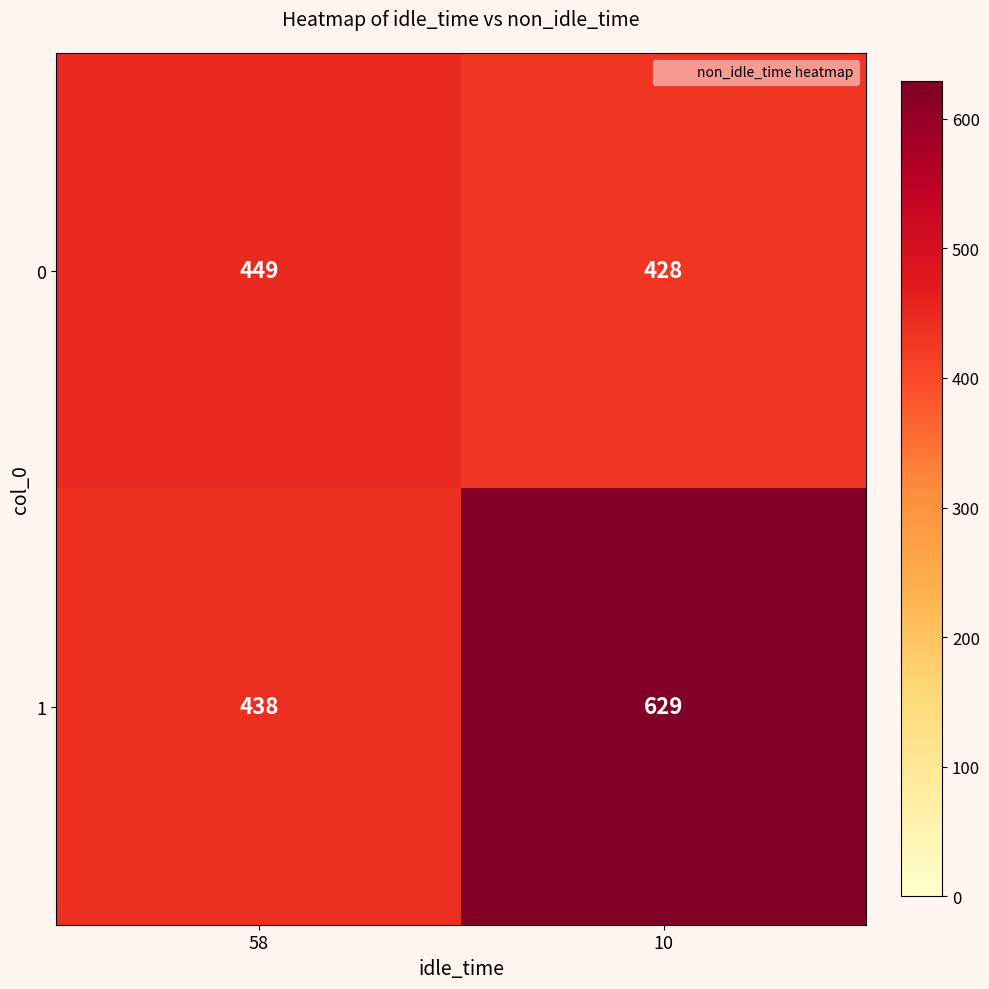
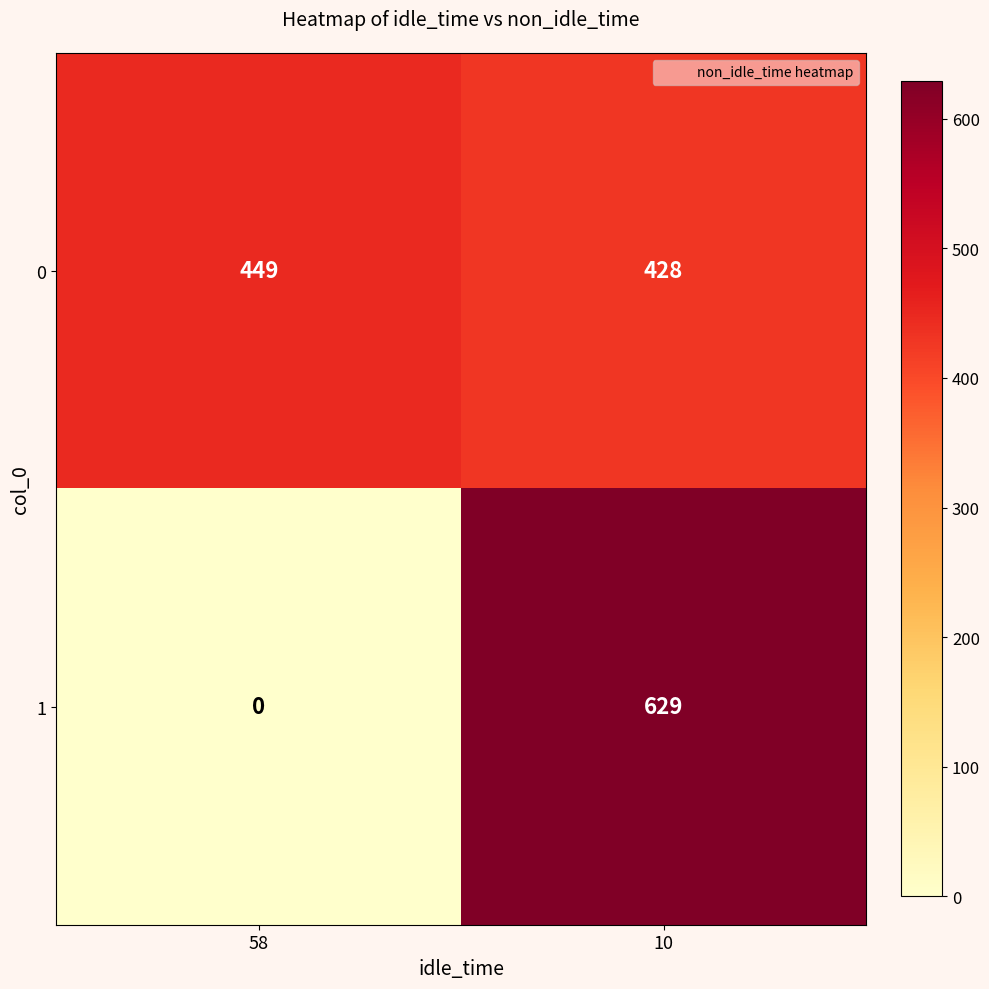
1, 58: 438 -> 0
